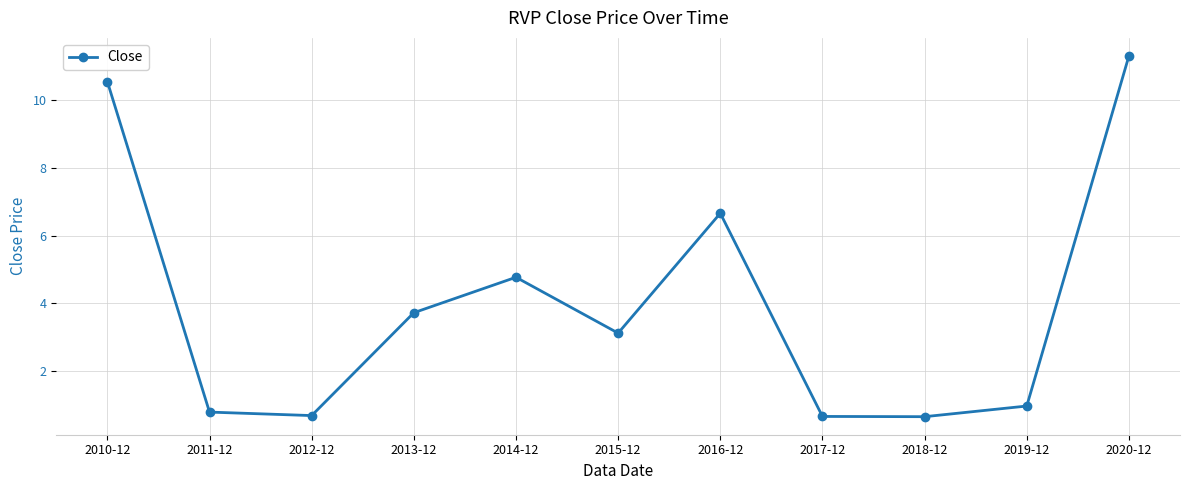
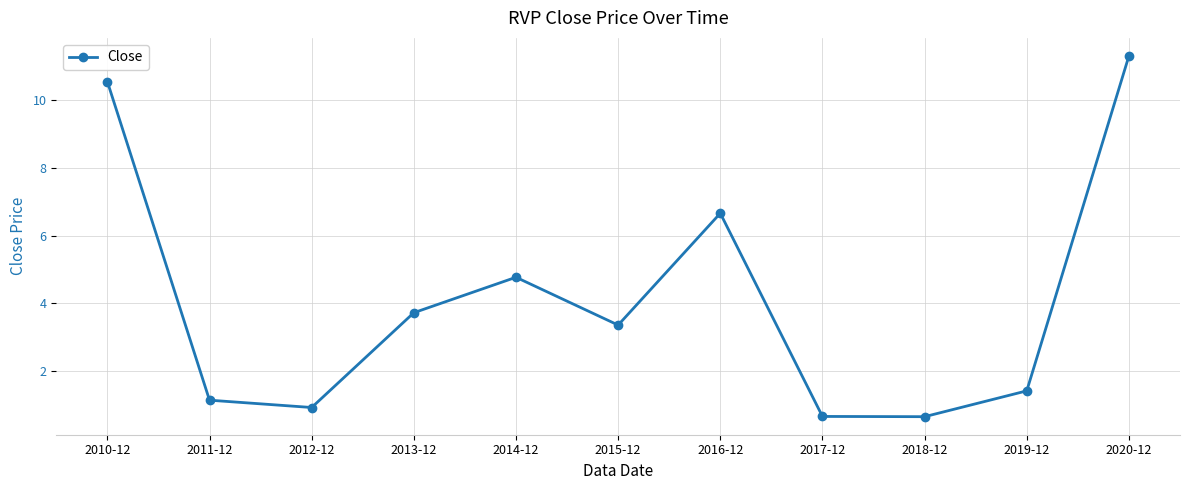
2011-12: 0.8 -> 1.1
2012-12: 0.7 -> 0.9
2015-12: 3.1 -> 3.4
2019-12: 1.0 -> 1.4
